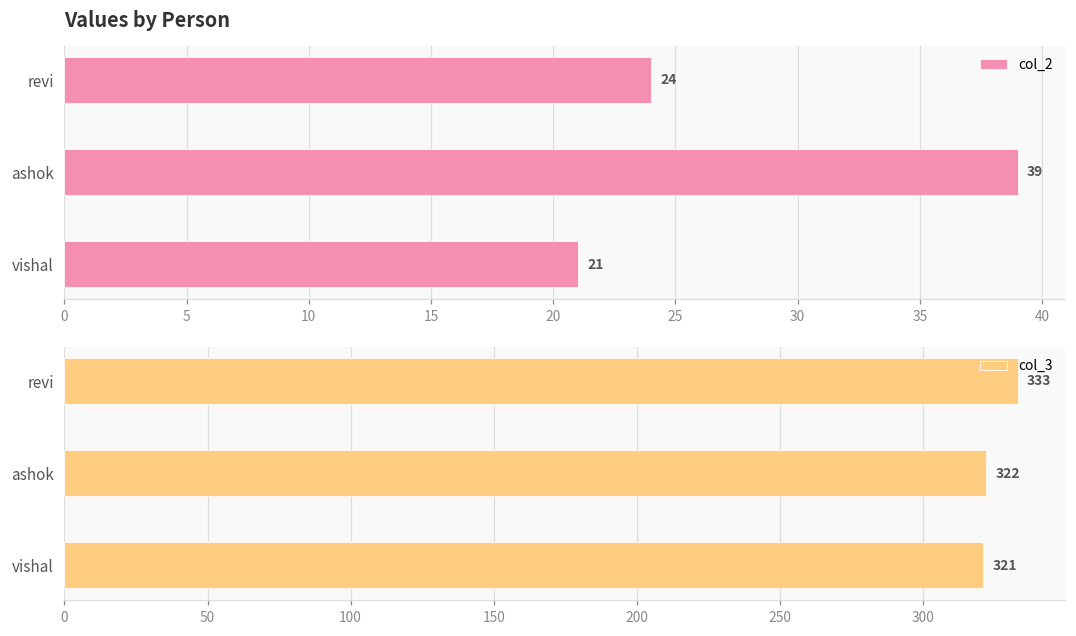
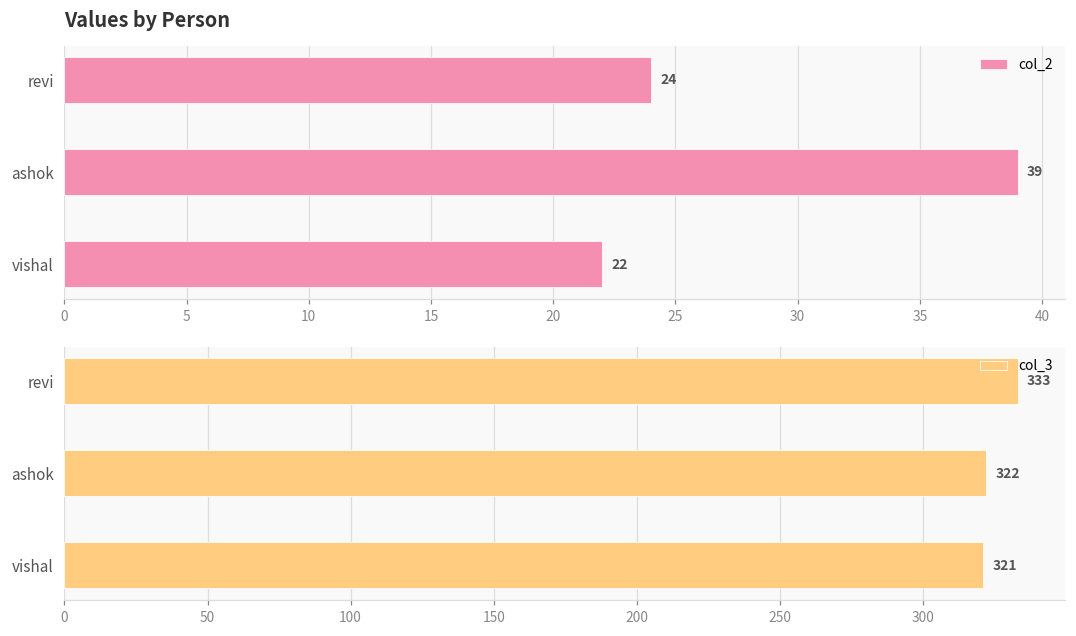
Values by Person, vishal: 21 -> 22
